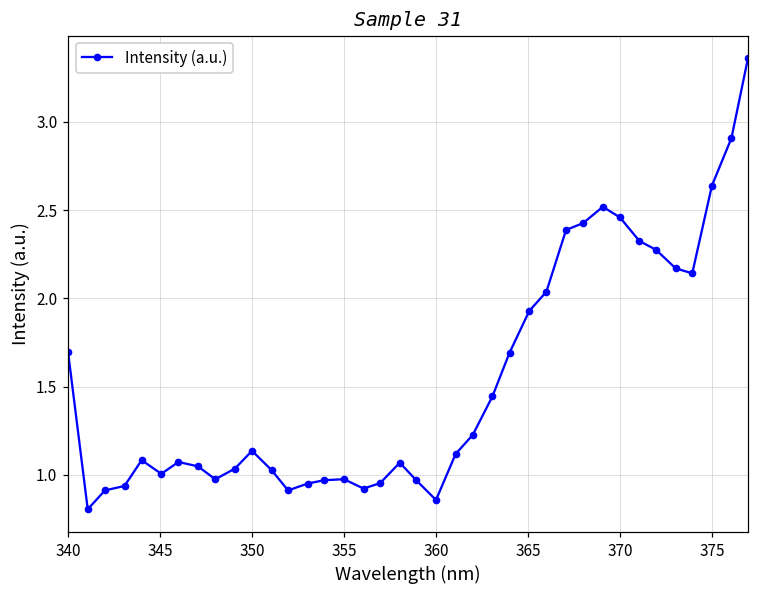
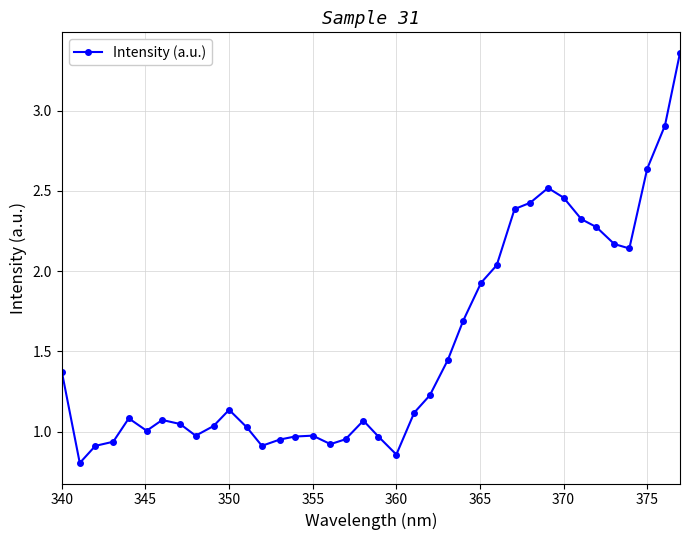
340: 1.70 -> 1.37
